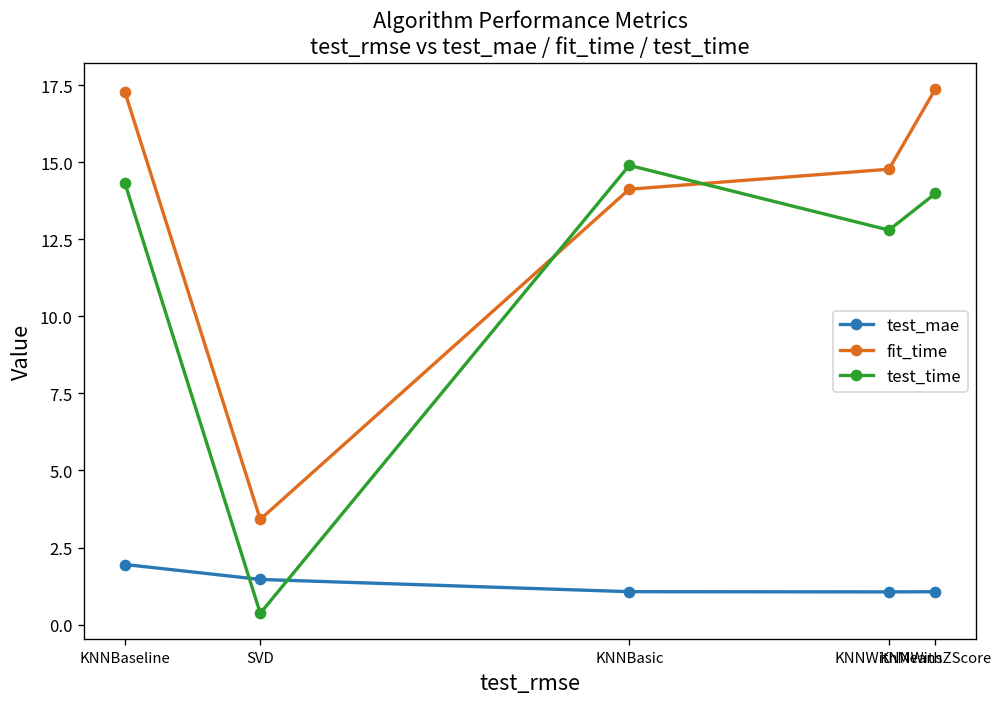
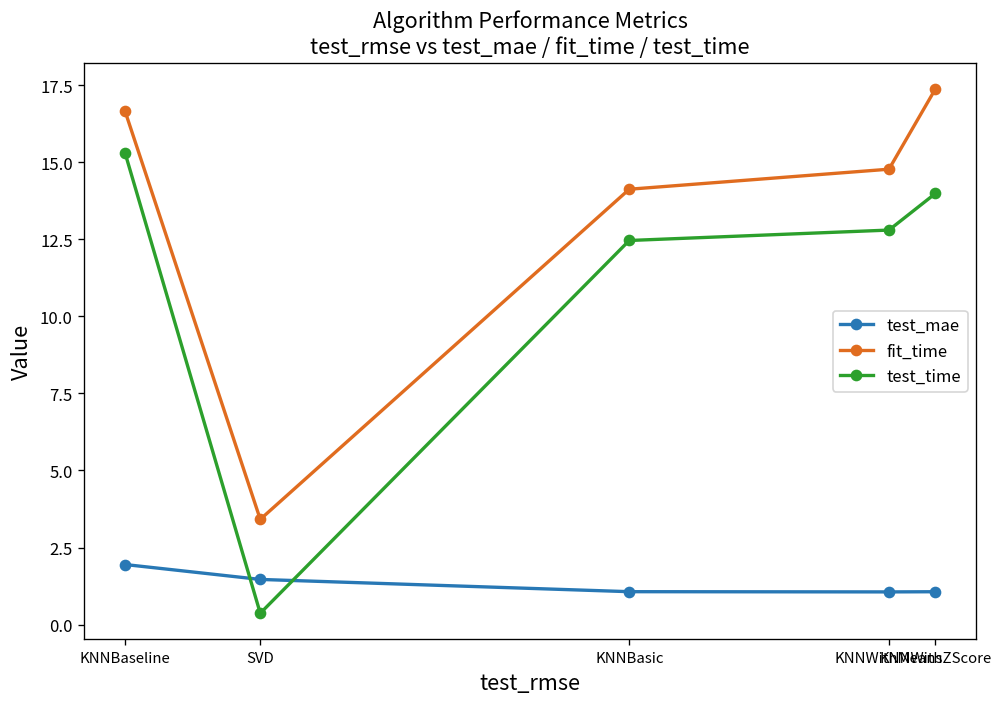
fit_time, KNNBaseline: 17.3 -> 16.7
test_time, KNNBaseline: 14.3 -> 15.3
test_time, KNNBasic: 14.9 -> 12.5
